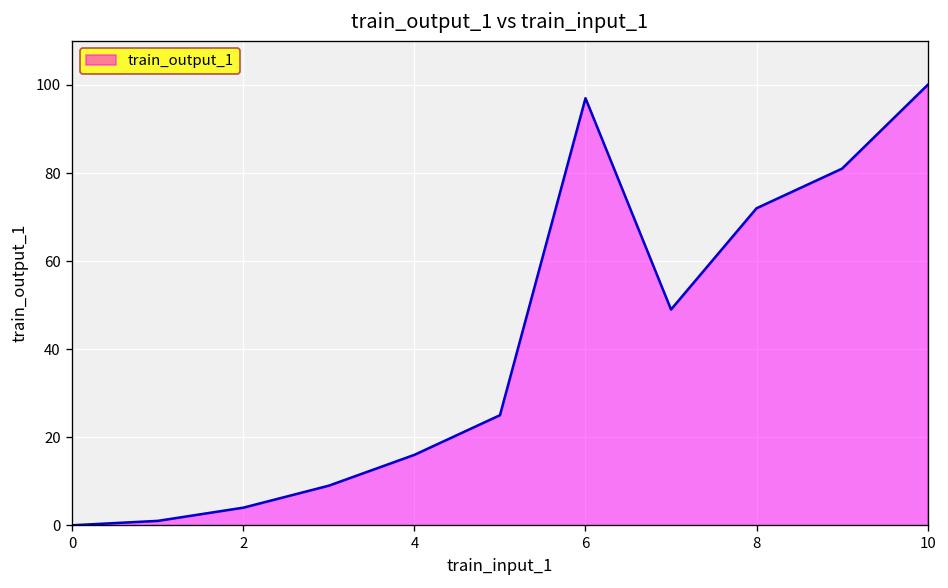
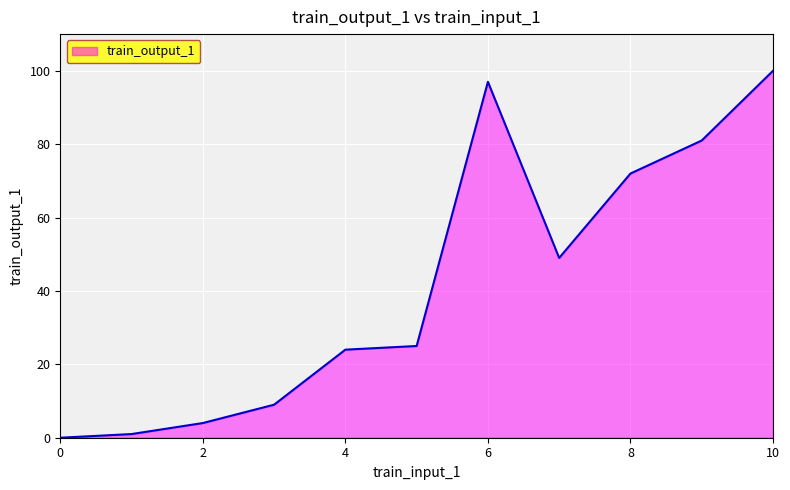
4: 16 -> 24
